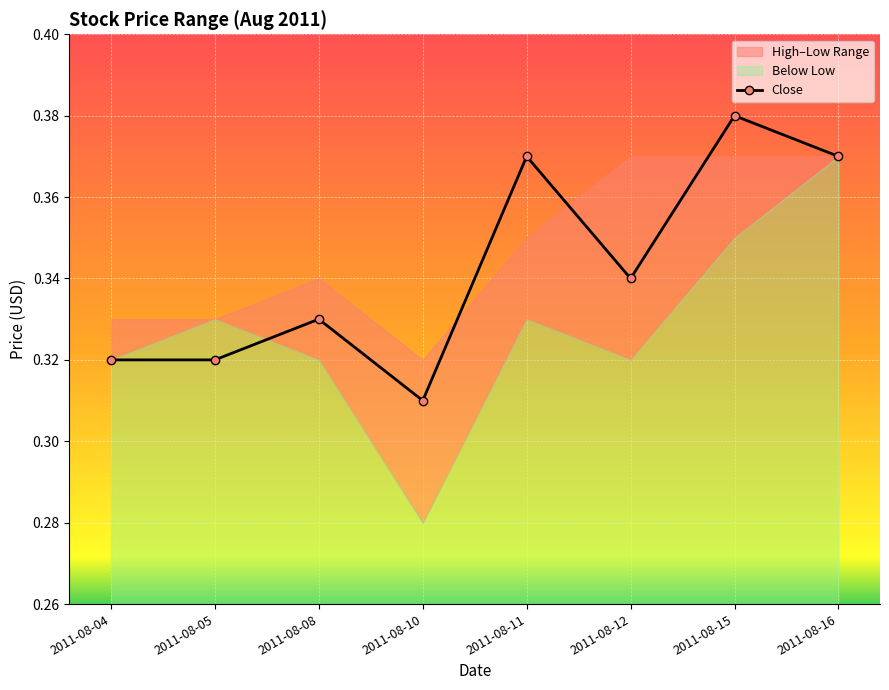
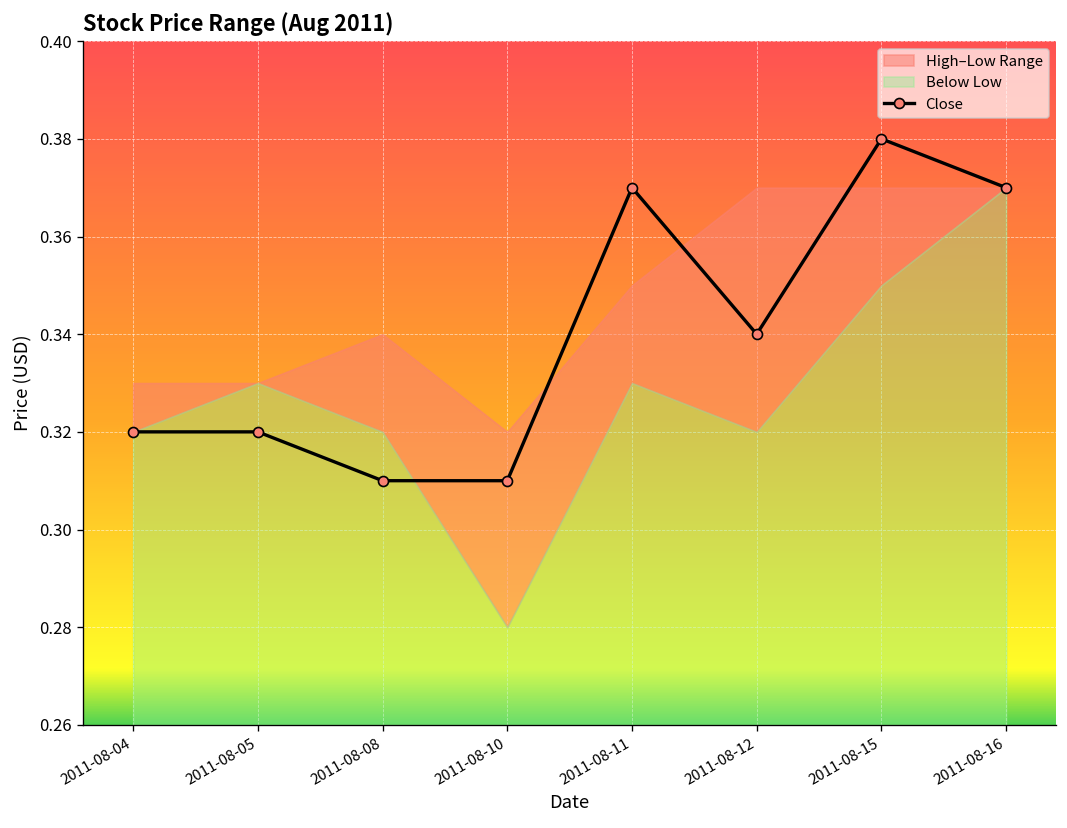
Close, 2011-08-08: 0.33 -> 0.31
